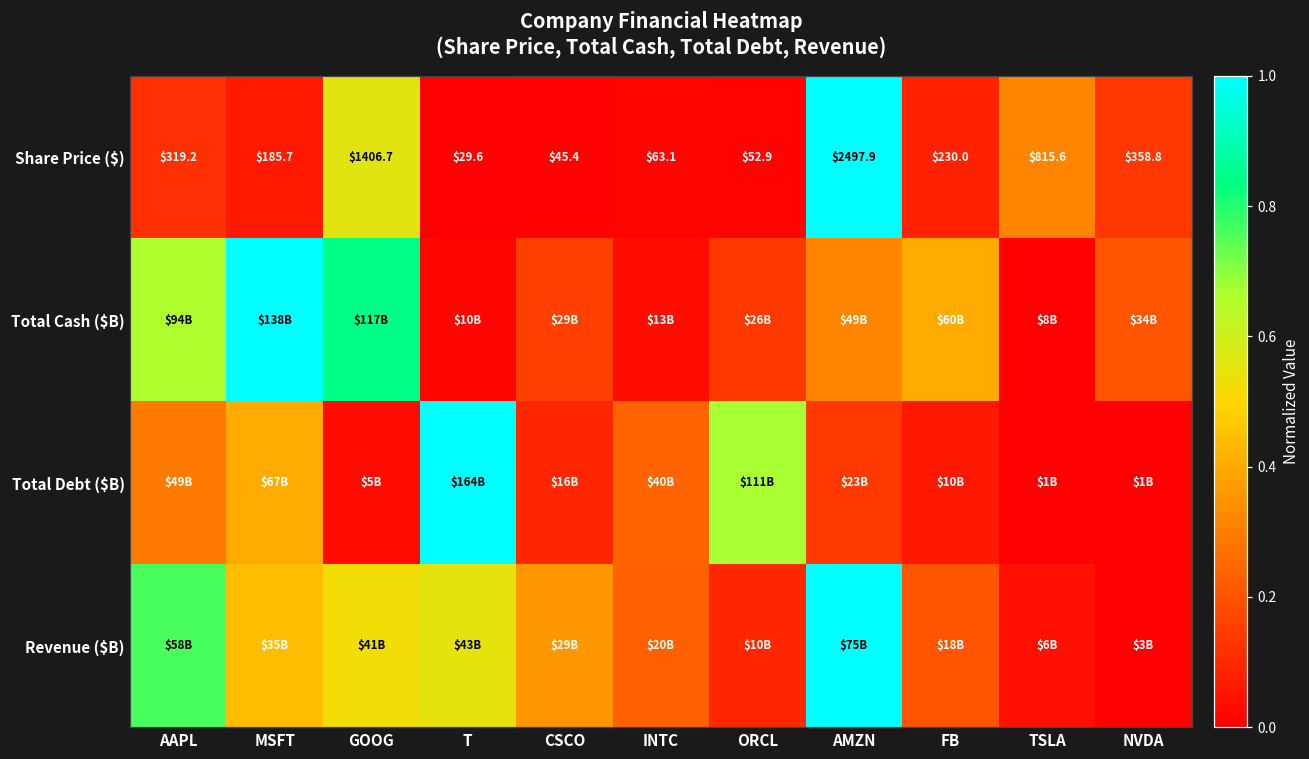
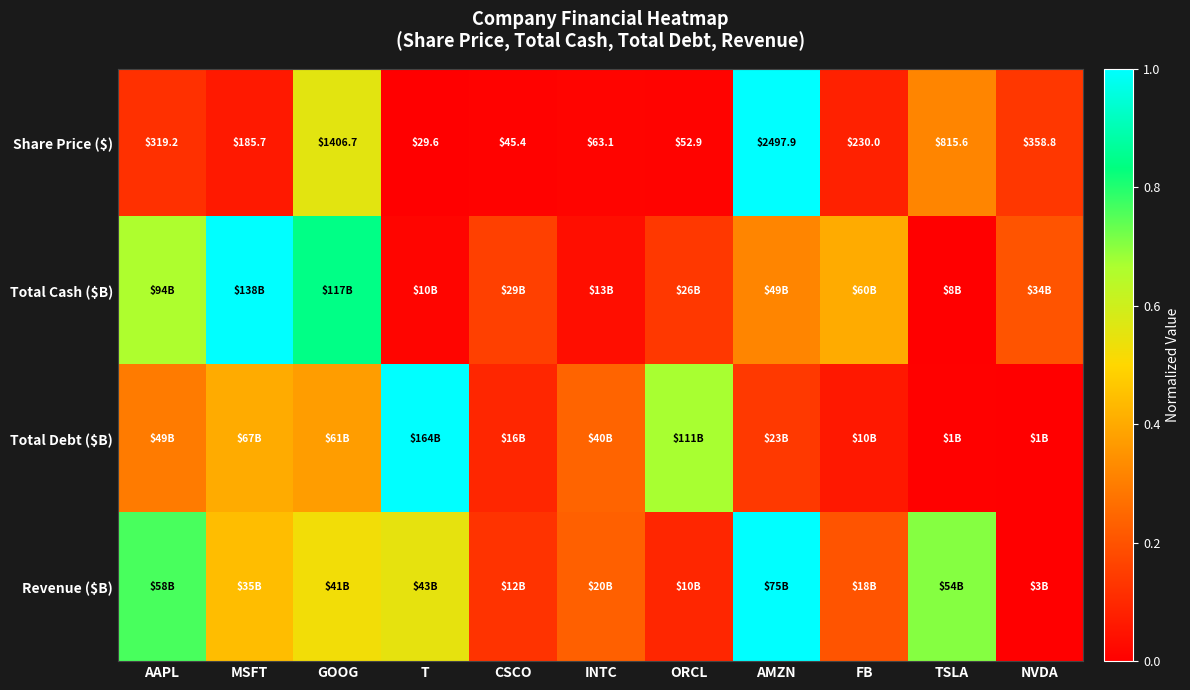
Total Debt ($B), GOOG: $5B -> $61B
Revenue ($B), CSCO: $29B -> $12B
Revenue ($B), TSLA: $6B -> $54B
